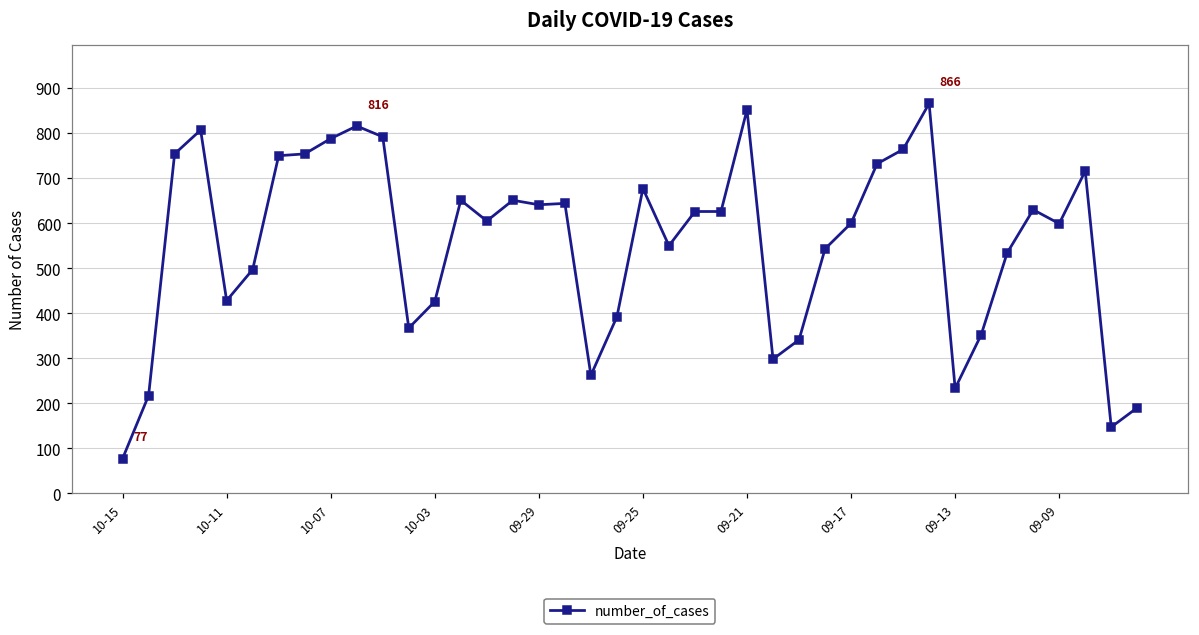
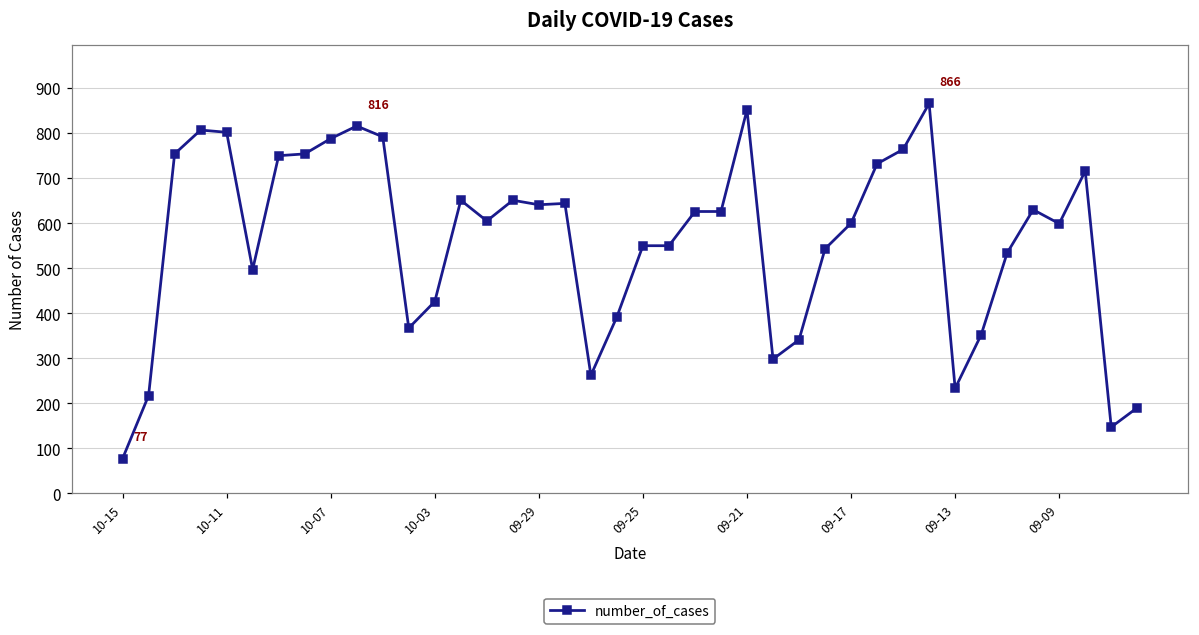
10-11: 430 -> 800
09-25: 680 -> 550
